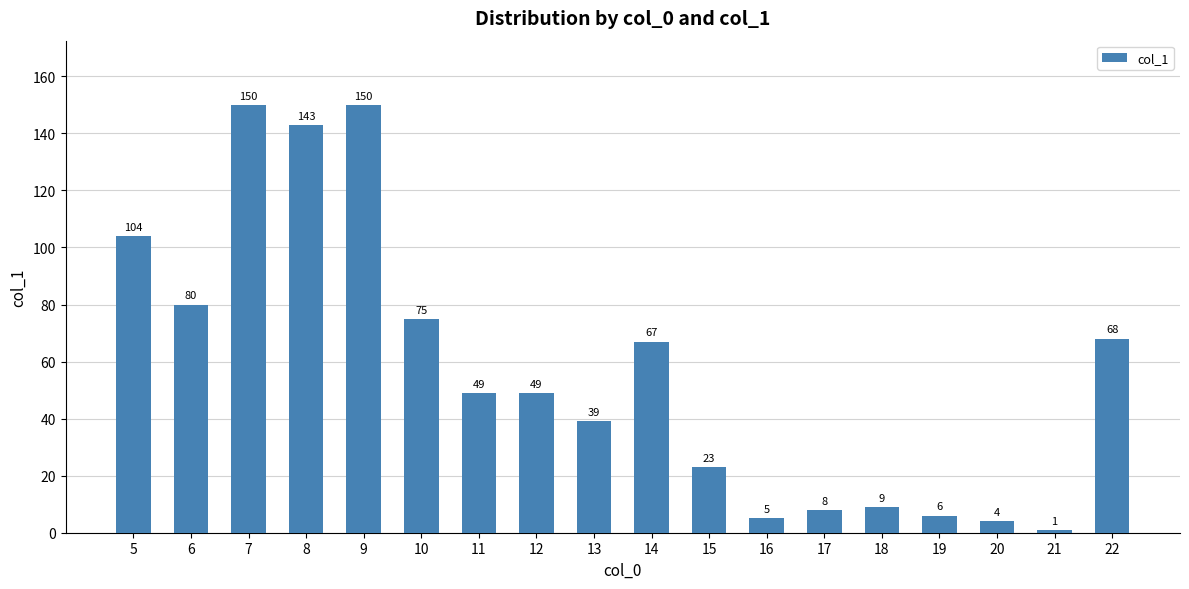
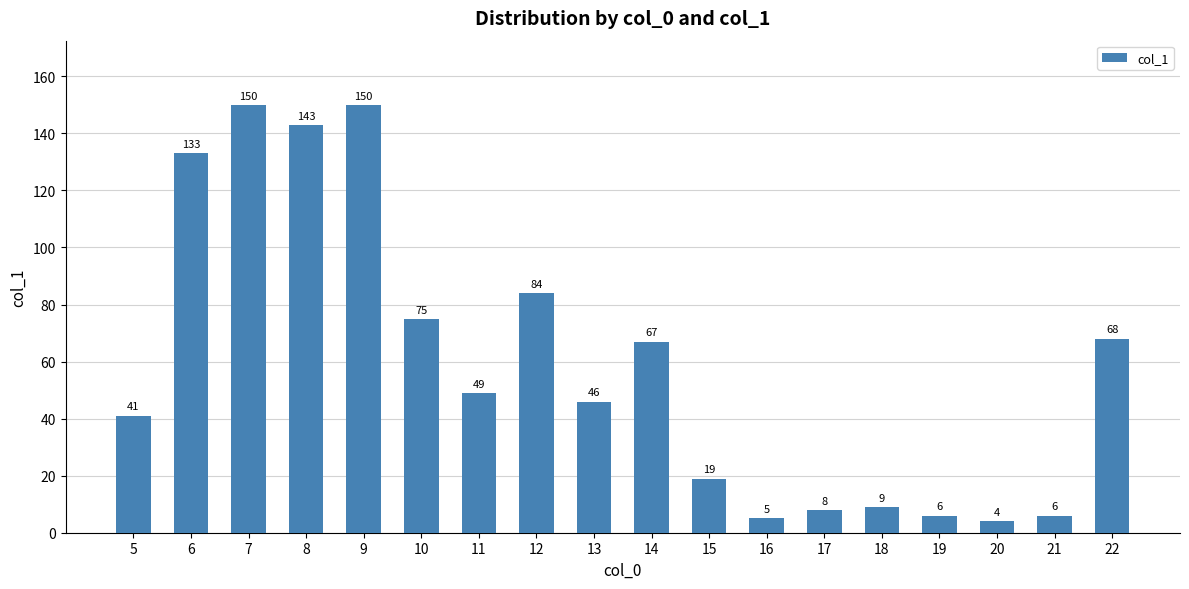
5: 104 -> 41
6: 80 -> 133
12: 49 -> 84
13: 39 -> 46
15: 23 -> 19
21: 1 -> 6
